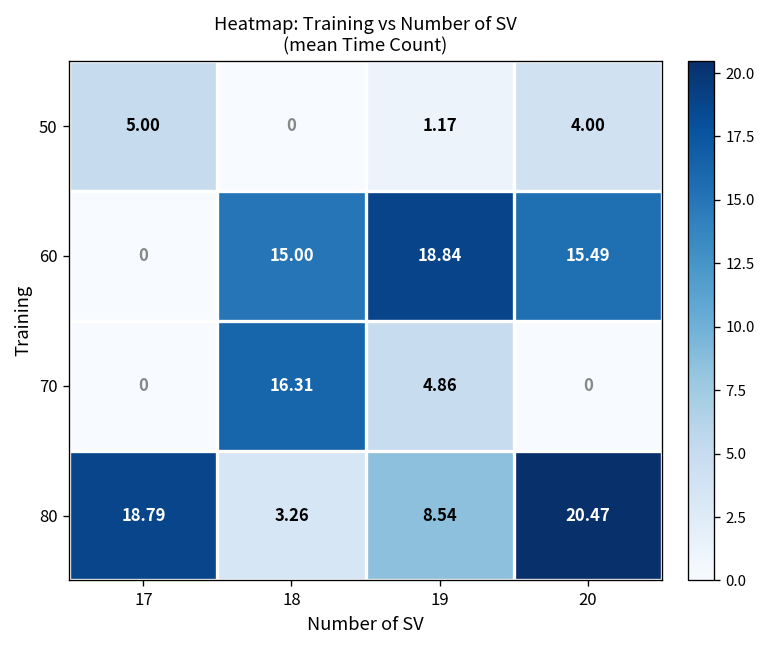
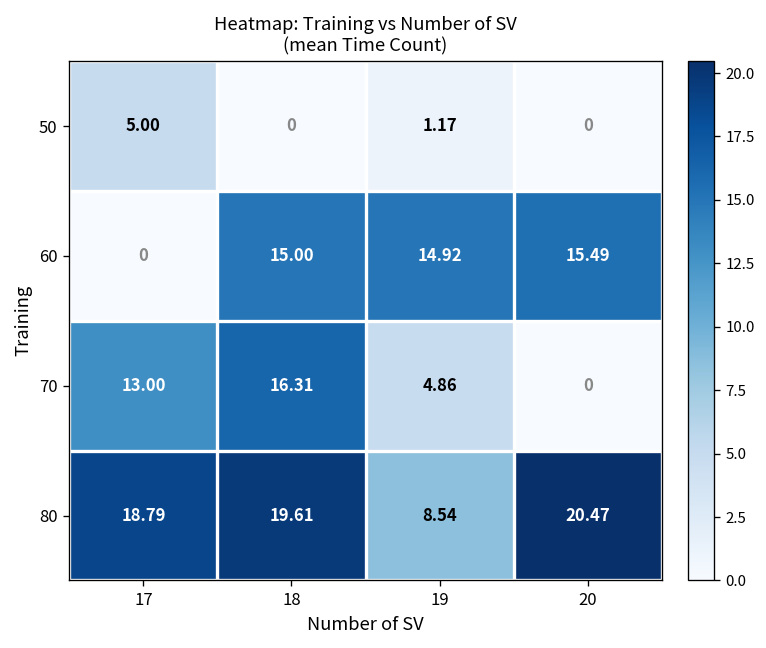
50, 20: 4.00 -> 0
60, 19: 18.84 -> 14.92
70, 17: 0 -> 13.00
80, 18: 3.26 -> 19.61
